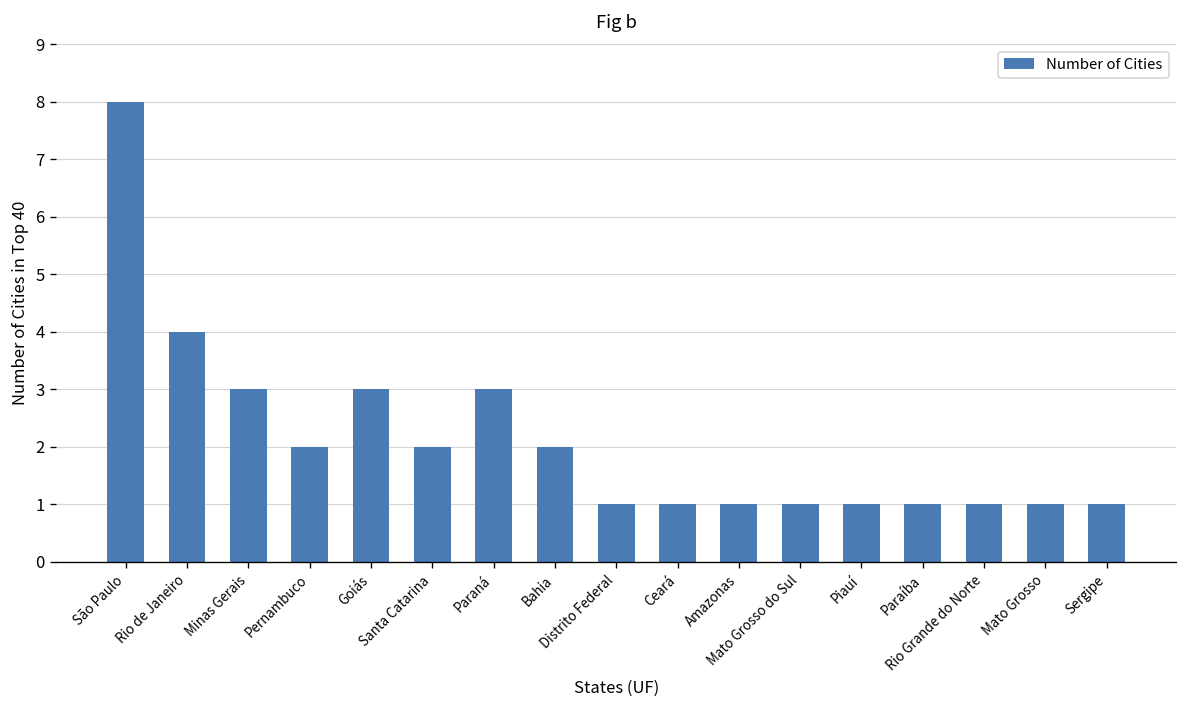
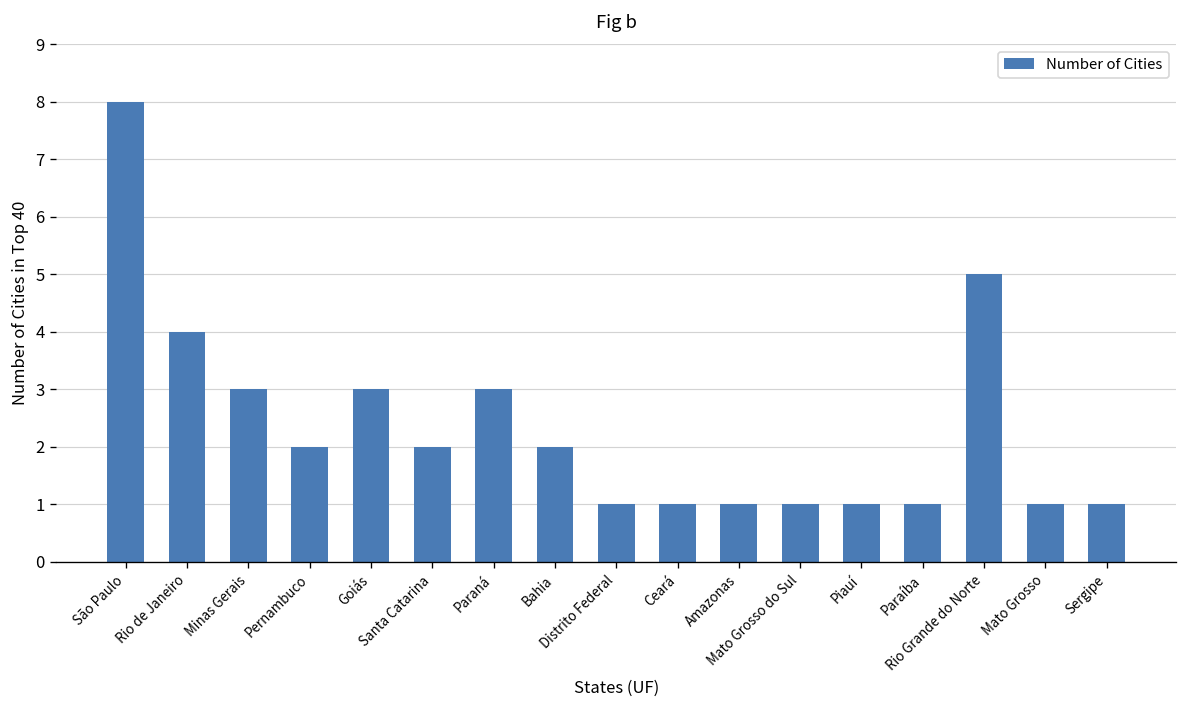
Rio Grande do Norte: 1 -> 5
